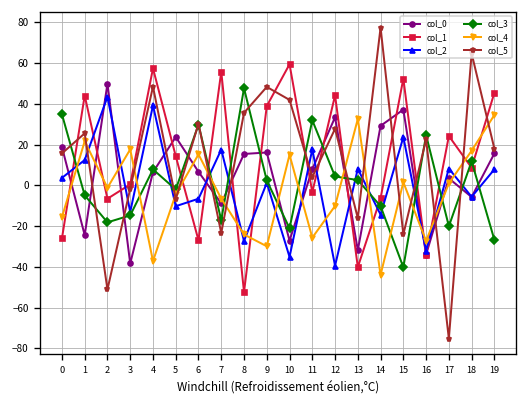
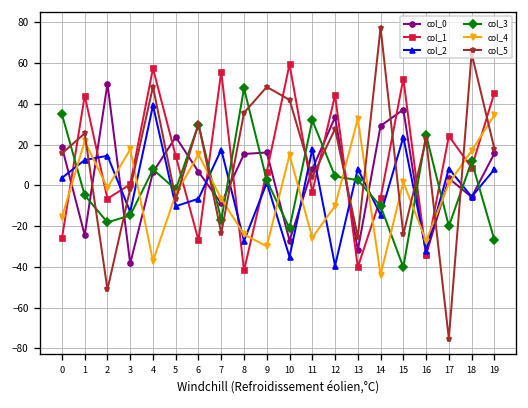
col_2, 2: 43 -> 15
col_1, 8: -52 -> -42
col_1, 9: 39 -> 7
col_5, 13: -16 -> -25
